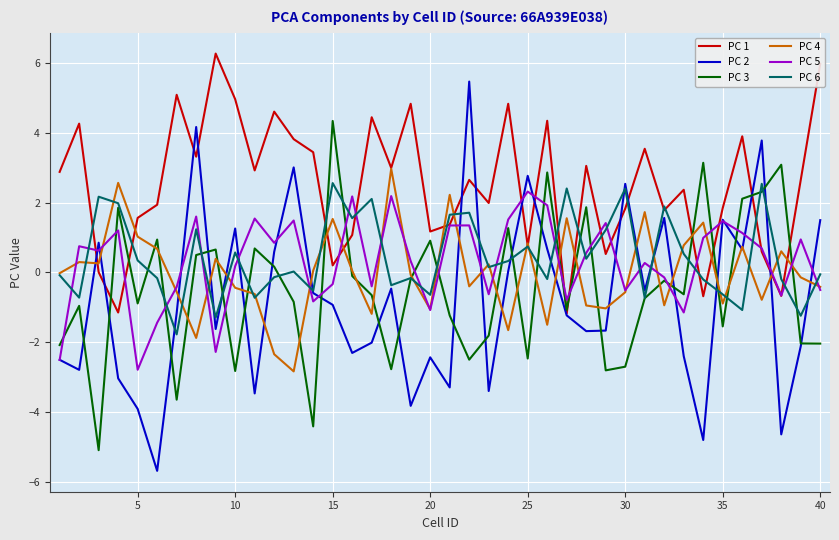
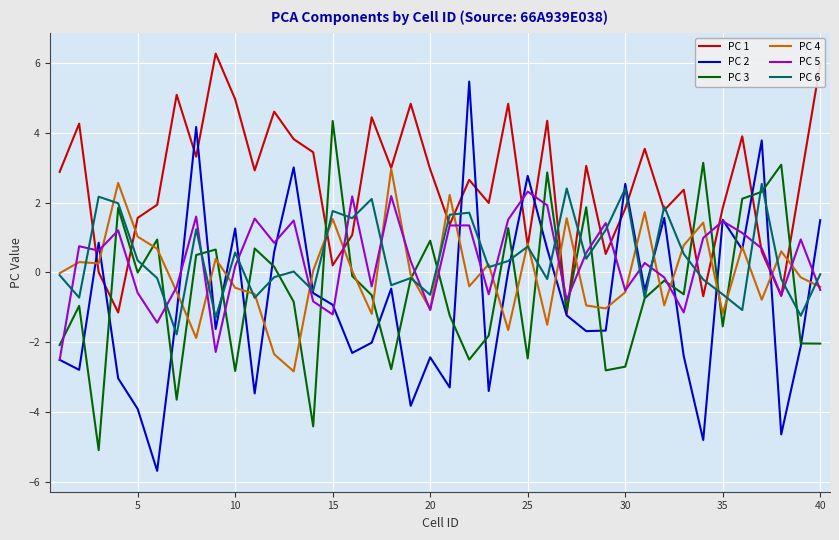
PC 3, 5: -0.9 -> 0.0
PC 5, 5: -2.8 -> -0.6
PC 5, 15: -0.3 -> -1.2
PC 6, 15: 2.6 -> 1.8
PC 1, 20: 1.2 -> 3.0
PC 4, 35: -0.9 -> -1.2
